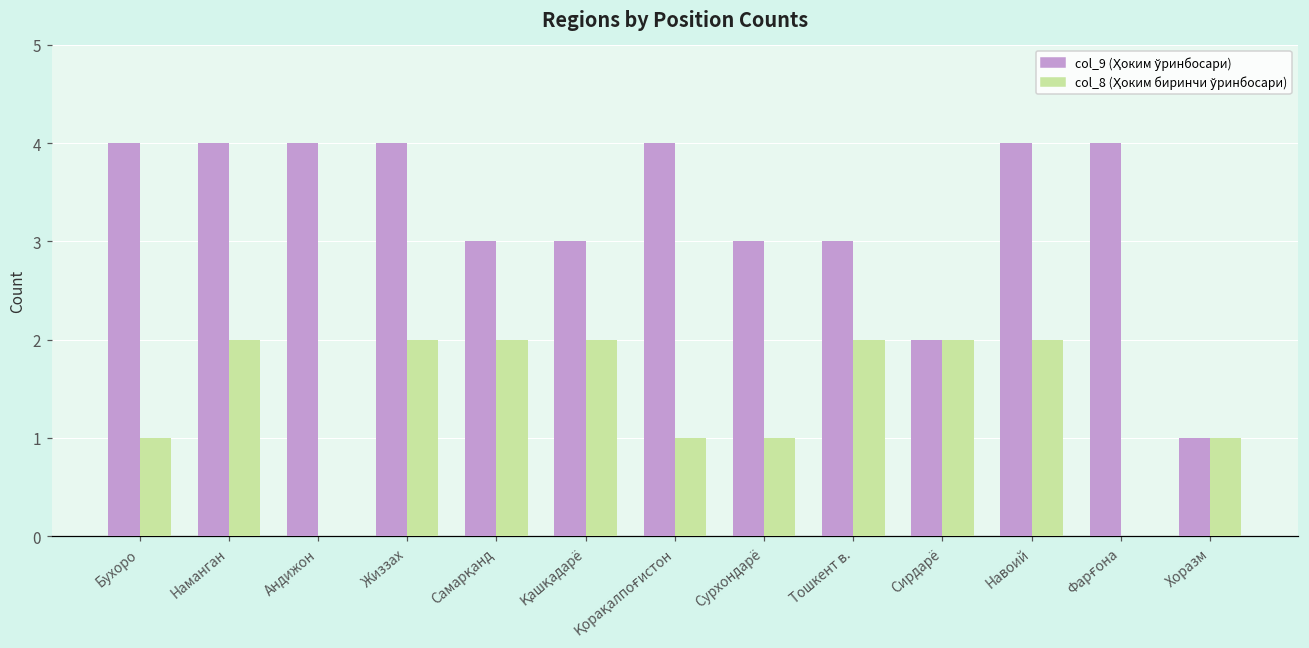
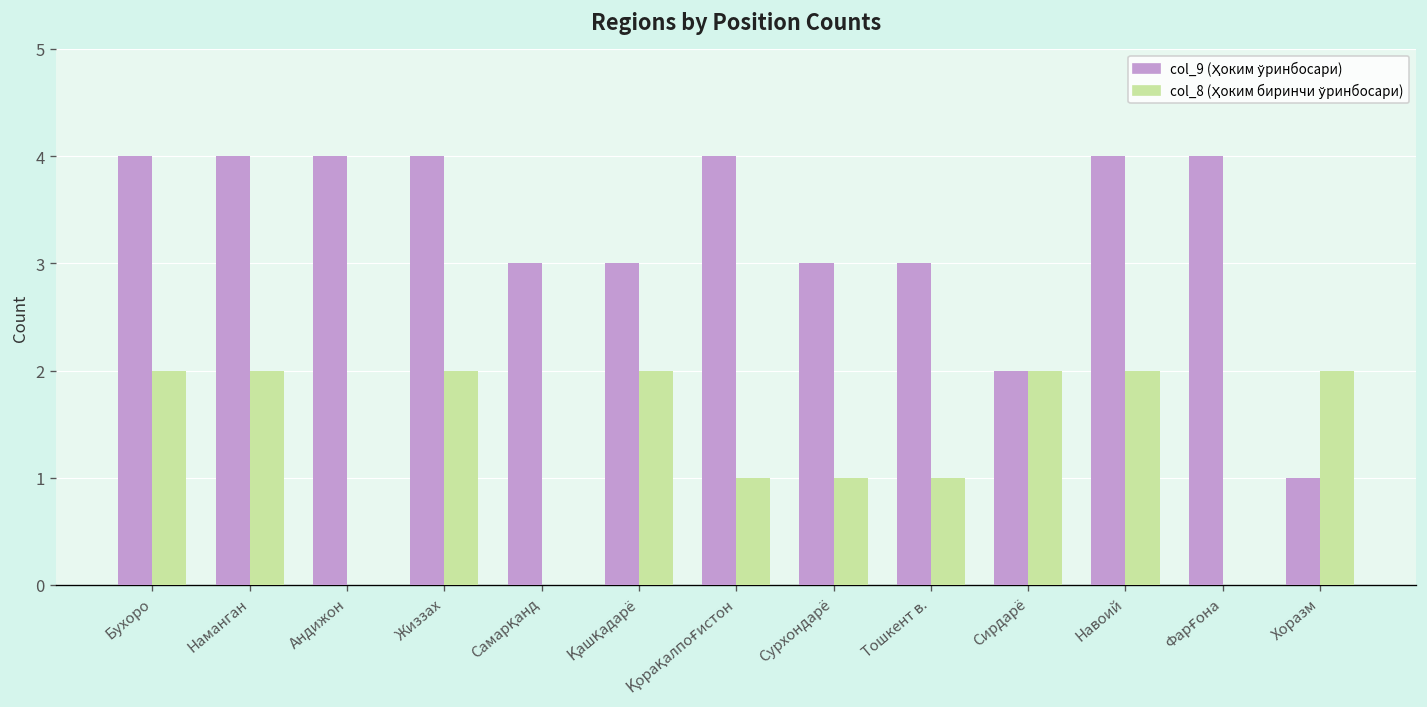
col_8 (Ҳоким биринчи ўринбосари), Бухоро: 1 -> 2
col_8 (Ҳоким биринчи ўринбосари), Самарқанд: 2 -> 0
col_8 (Ҳоким биринчи ўринбосари), Тошкент в.: 2 -> 1
col_8 (Ҳоким биринчи ўринбосари), Хоразм: 1 -> 2
